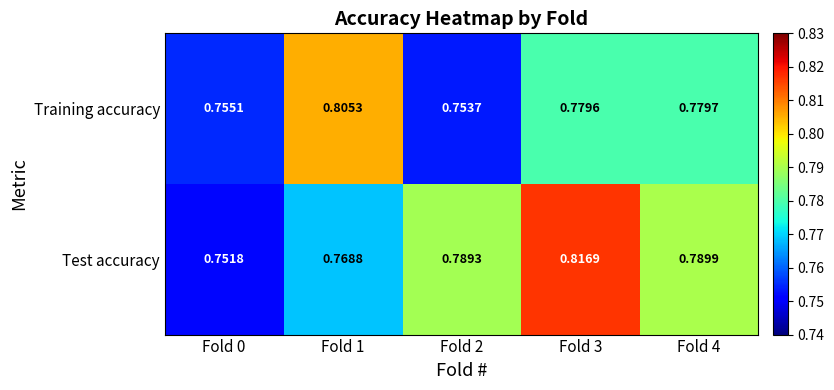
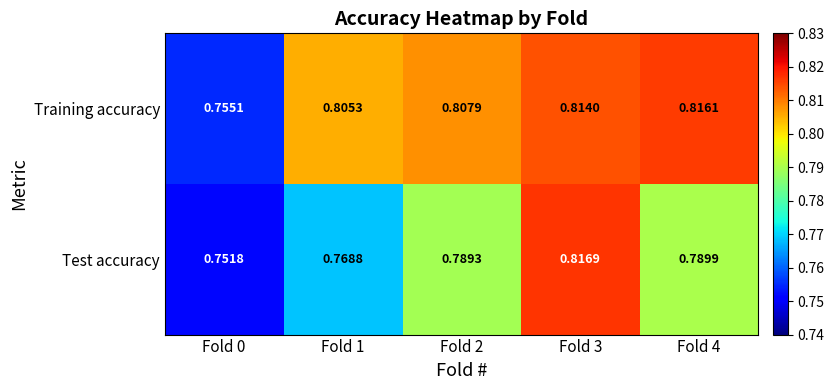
Training accuracy, Fold 2: 0.7537 -> 0.8079
Training accuracy, Fold 3: 0.7796 -> 0.8140
Training accuracy, Fold 4: 0.7797 -> 0.8161
